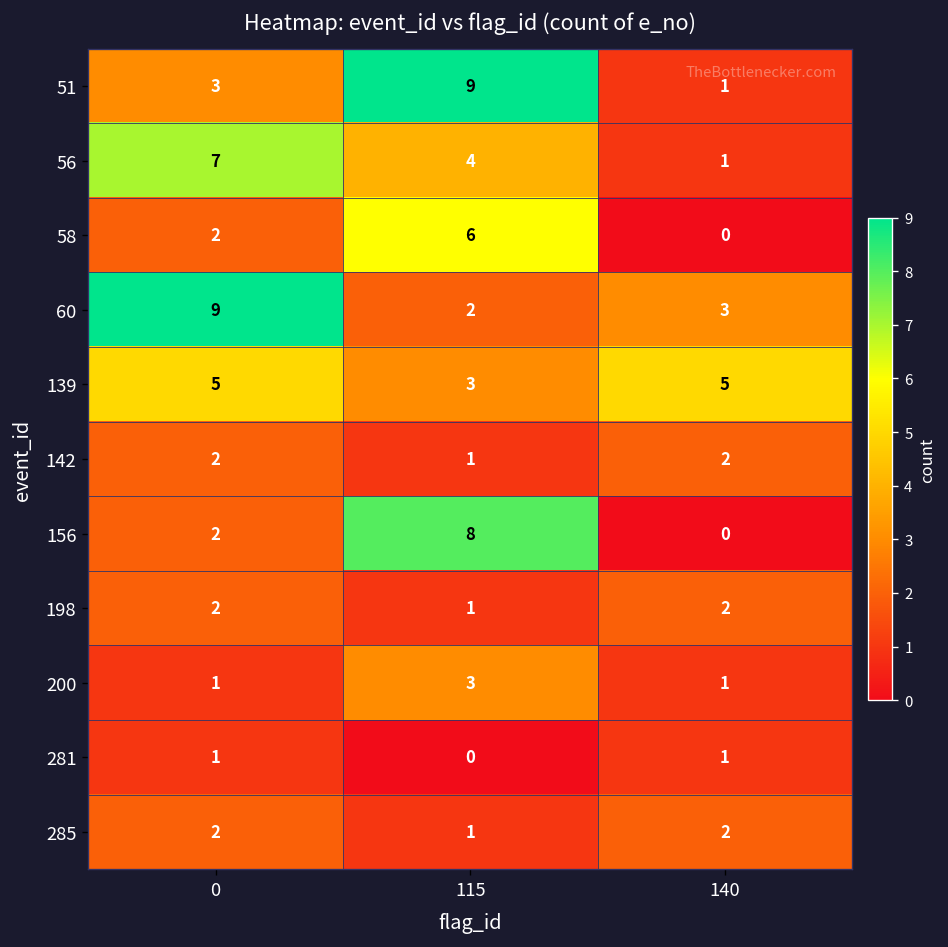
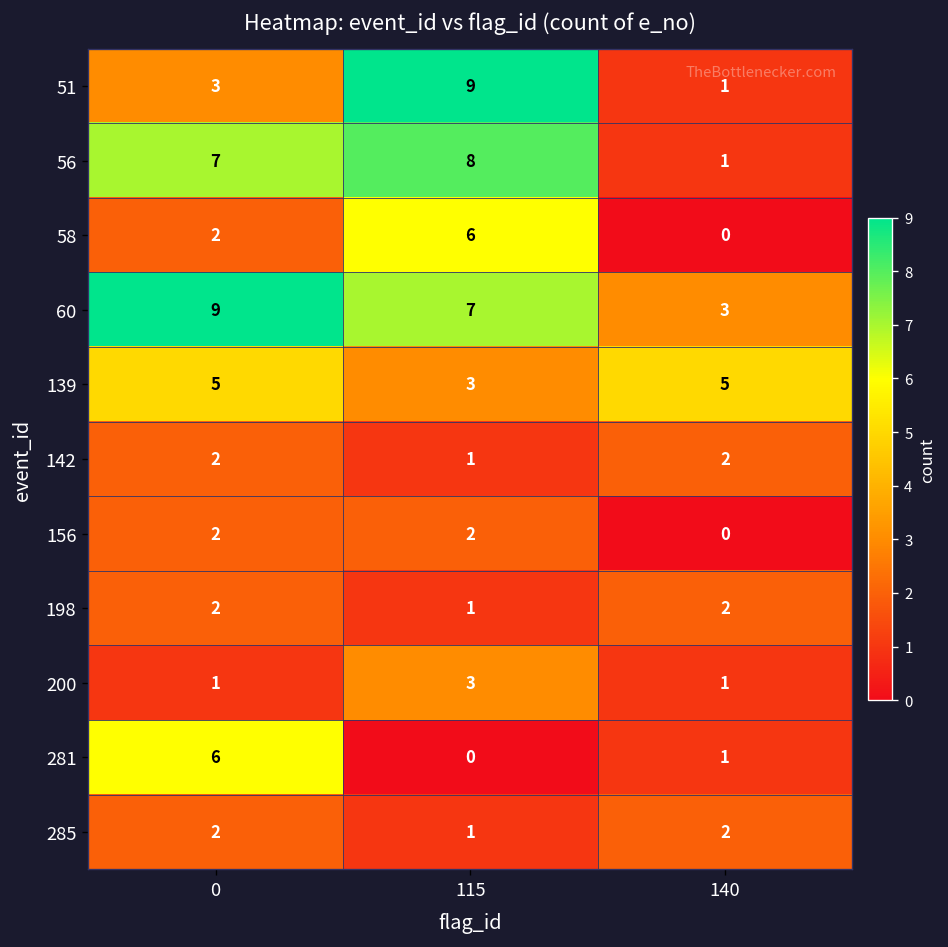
56, 115: 4 -> 8
60, 115: 2 -> 7
156, 115: 8 -> 2
281, 0: 1 -> 6
